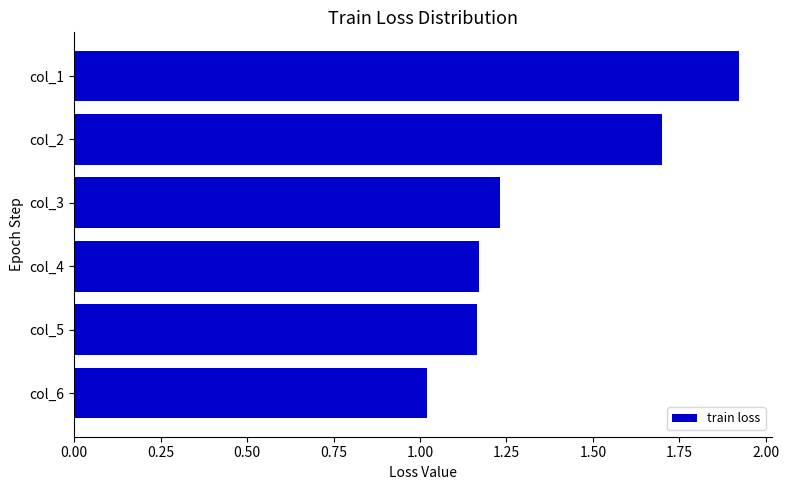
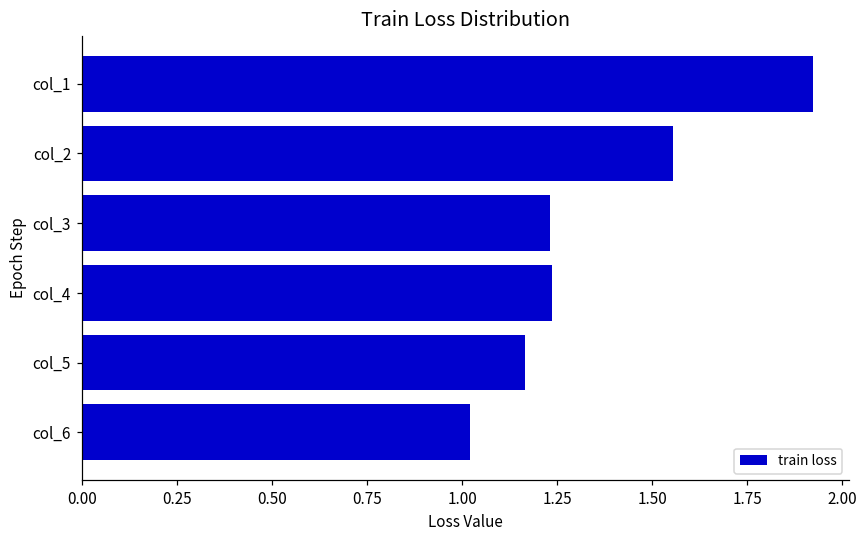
col_2: 1.70 -> 1.56
col_4: 1.17 -> 1.24
